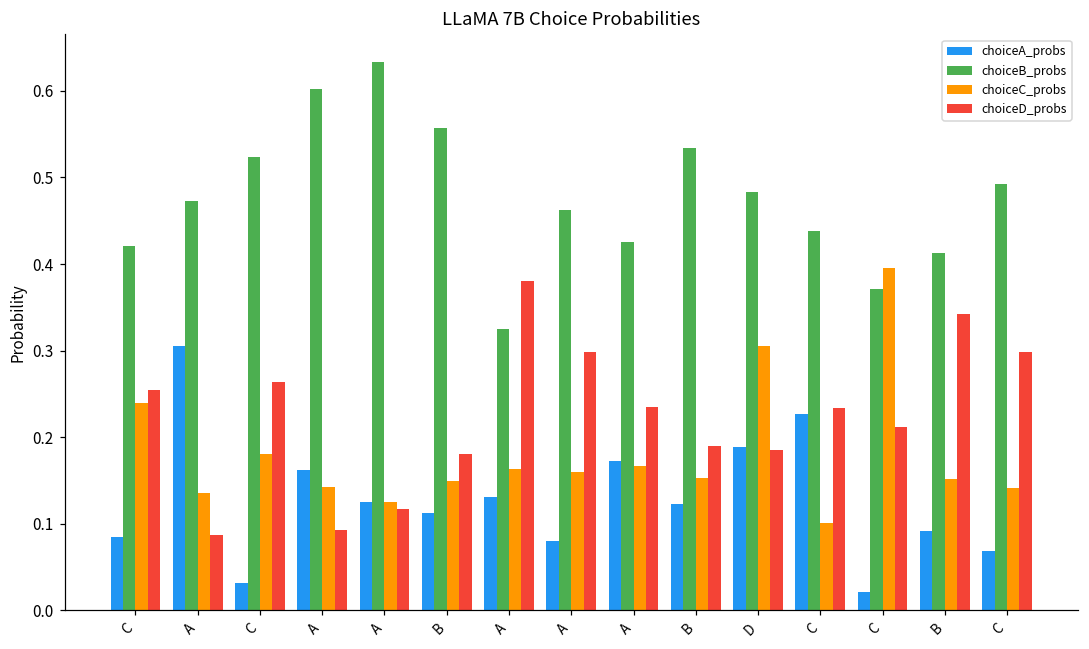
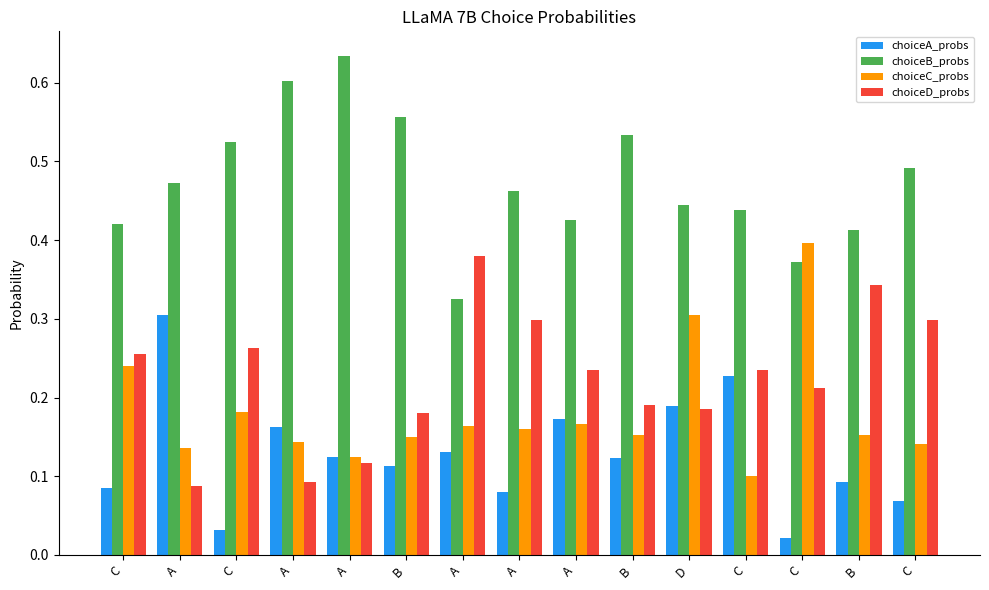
choiceB_probs, D: 0.48 -> 0.44
